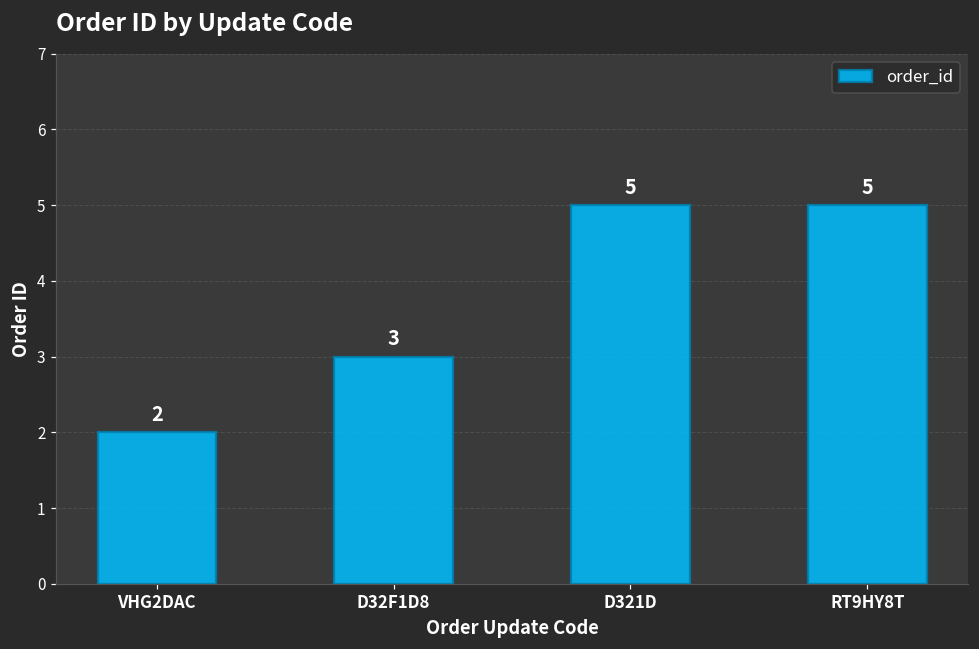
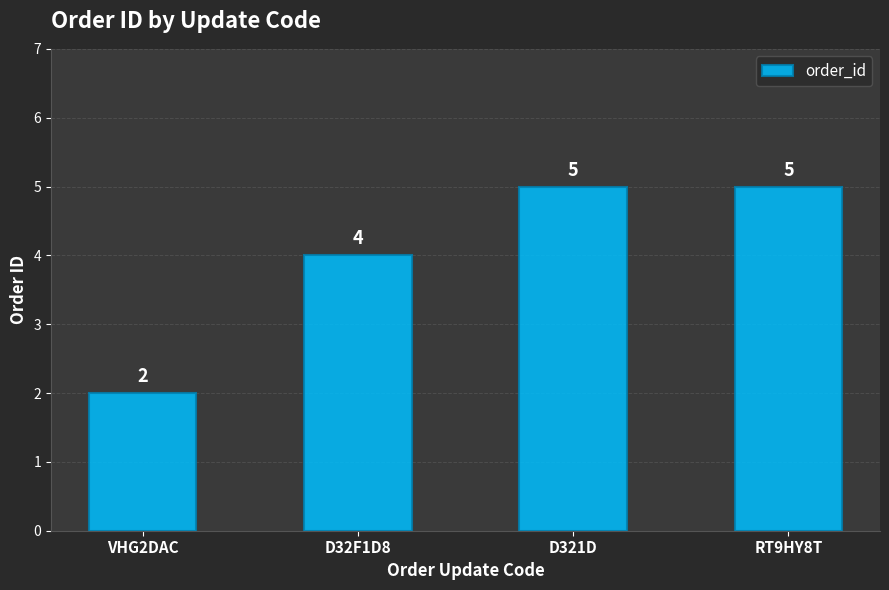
D32F1D8: 3 -> 4
